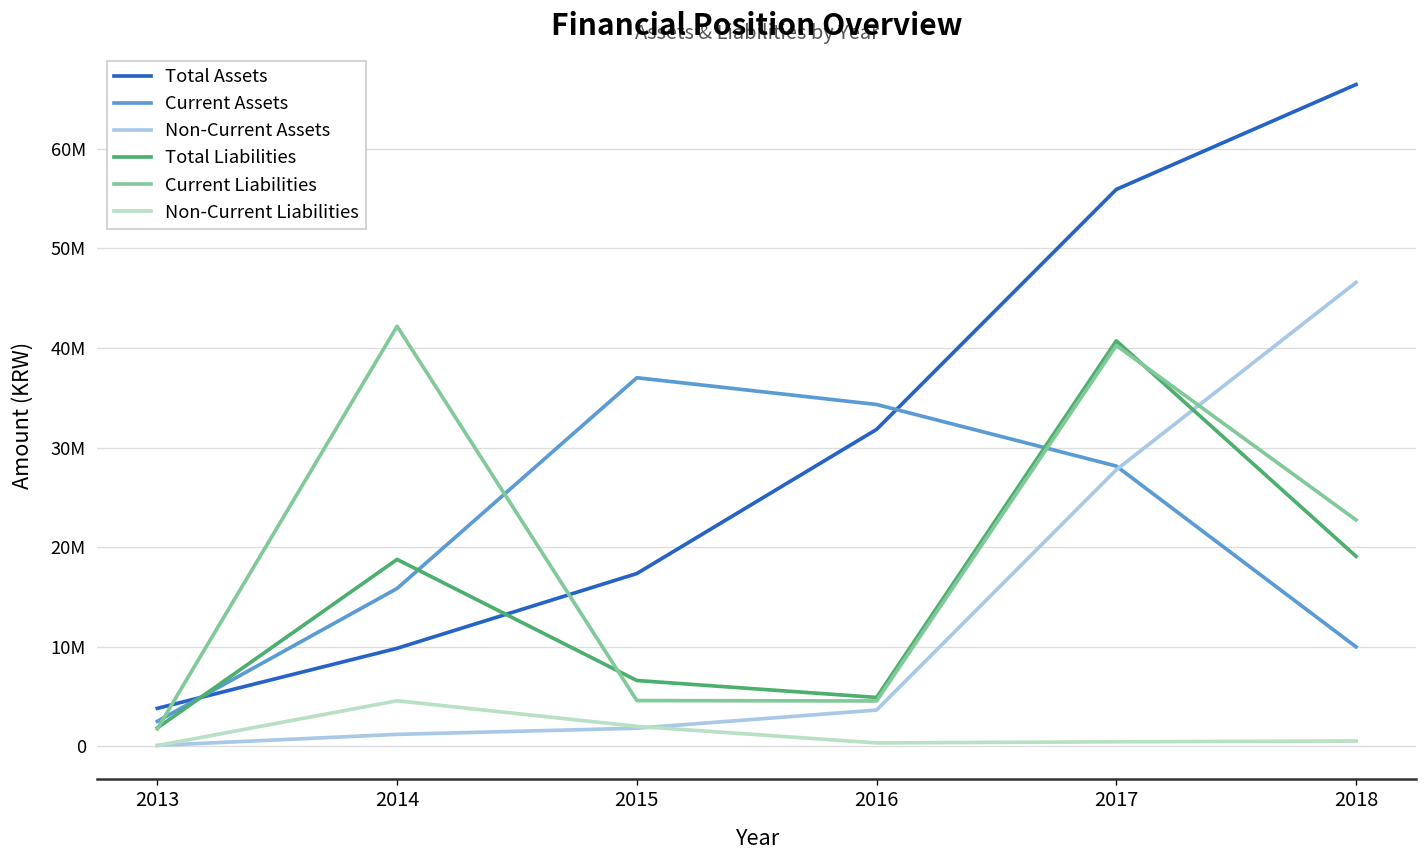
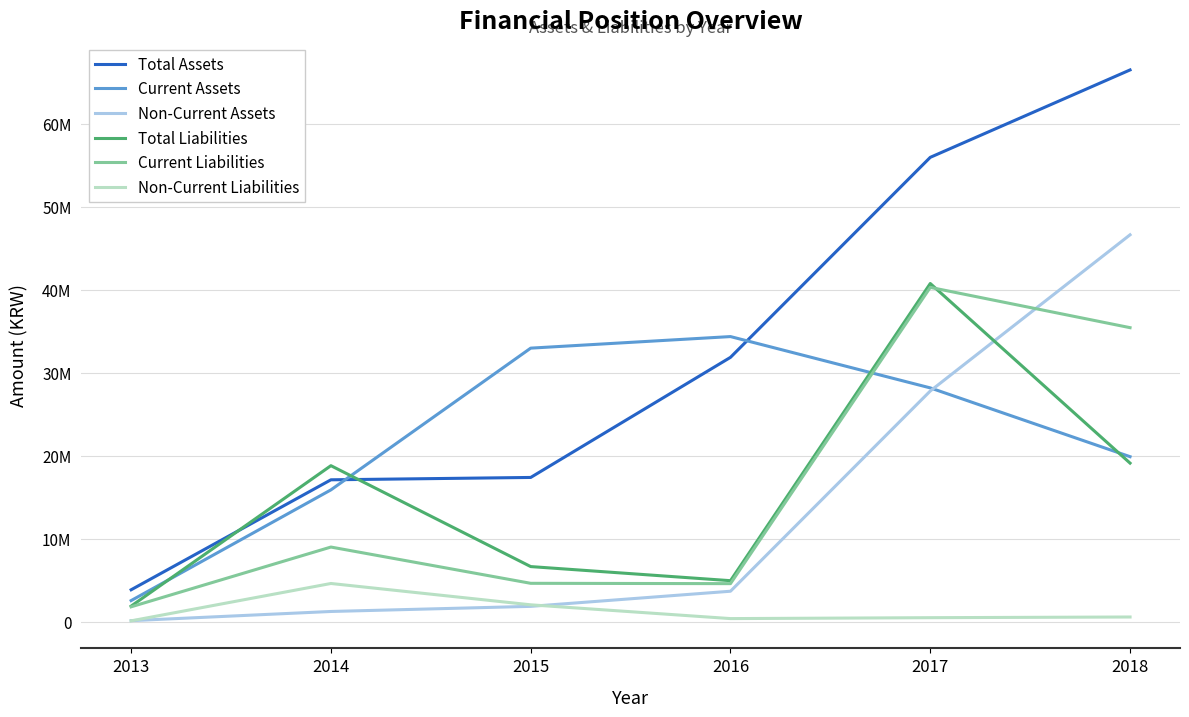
Total Assets, 2014: 10000000 -> 17000000
Current Liabilities, 2014: 42000000 -> 9000000
Current Assets, 2015: 37000000 -> 33000000
Current Assets, 2018: 10000000 -> 20000000
Current Liabilities, 2018: 23000000 -> 35000000
